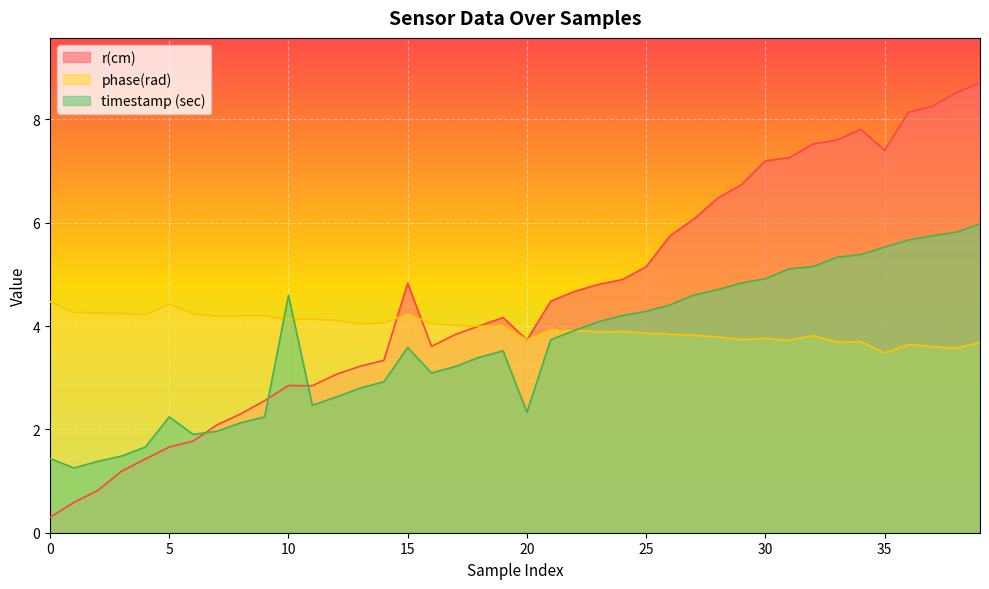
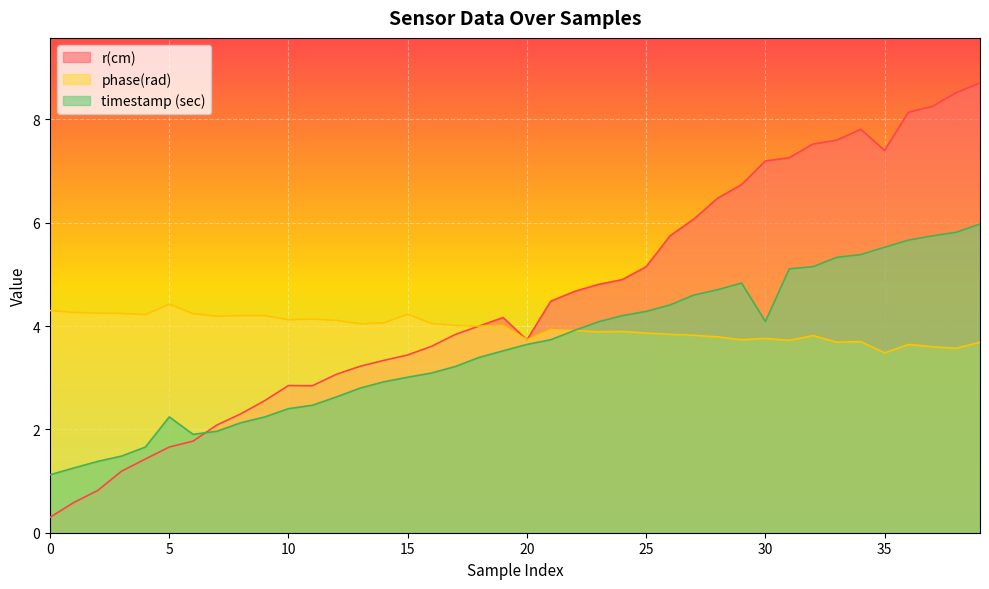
phase(rad), 0: 4.5 -> 4.3
timestamp (sec), 0: 1.4 -> 1.1
timestamp (sec), 10: 4.6 -> 2.4
r(cm), 15: 4.8 -> 3.4
timestamp (sec), 15: 3.6 -> 3.0
timestamp (sec), 20: 2.3 -> 3.6
timestamp (sec), 30: 4.9 -> 4.1
